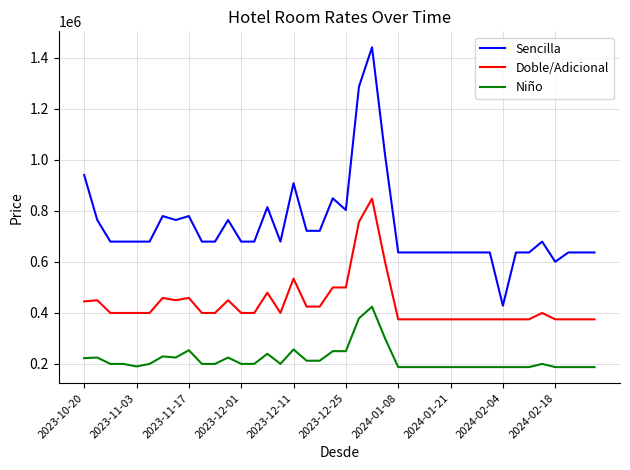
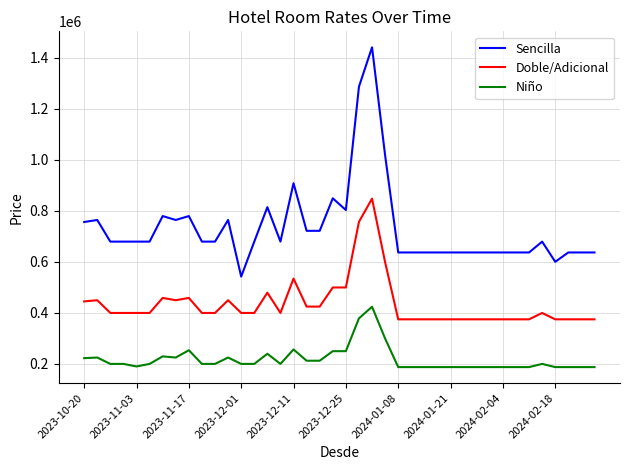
Sencilla, 2023-10-20: 940000 -> 760000
Sencilla, 2023-12-01: 680000 -> 540000
Sencilla, 2024-02-04: 430000 -> 640000
